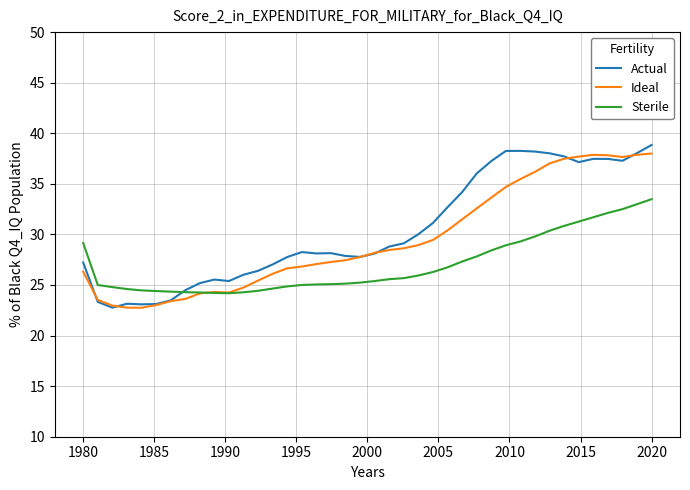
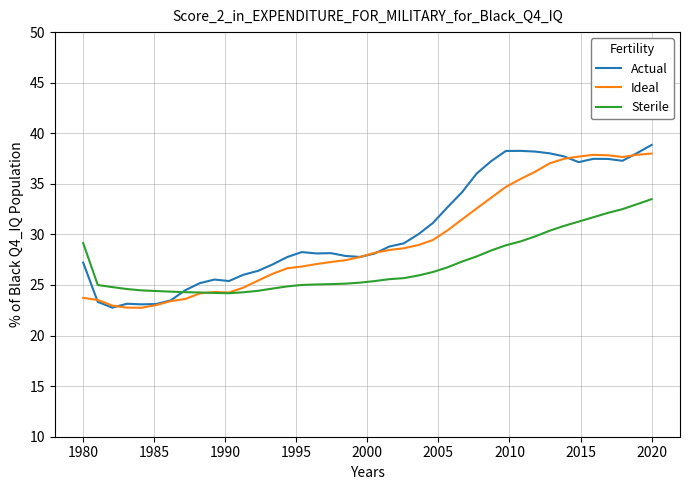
Ideal, 1980: 26.3 -> 23.7
